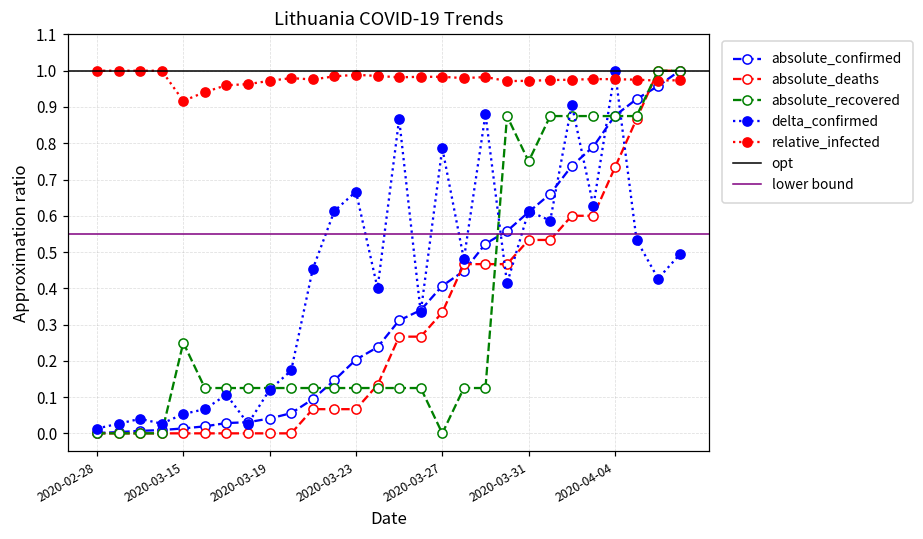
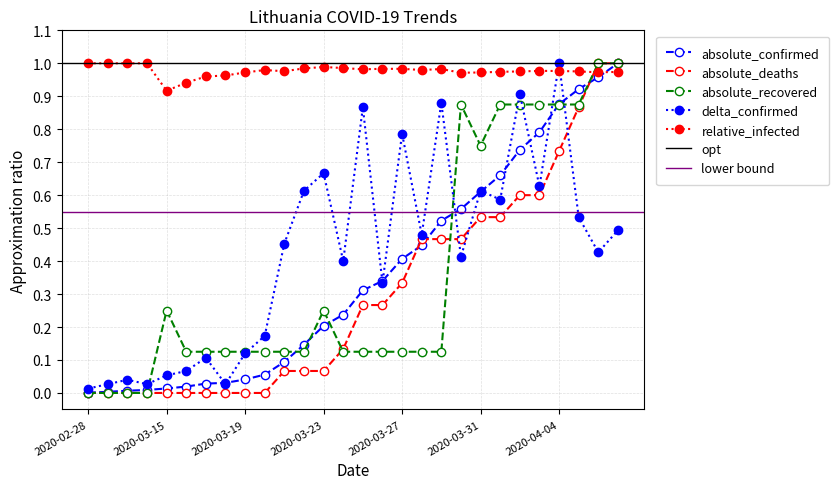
absolute_recovered, 2020-03-23: 0.13 -> 0.25
absolute_recovered, 2020-03-27: 0.00 -> 0.13
